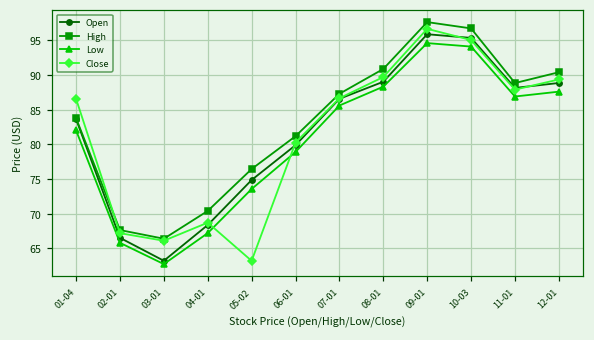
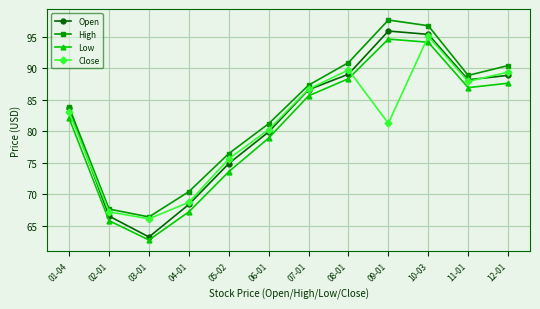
Close, 01-04: 87 -> 83
Close, 05-02: 63 -> 76
Close, 09-01: 97 -> 81
